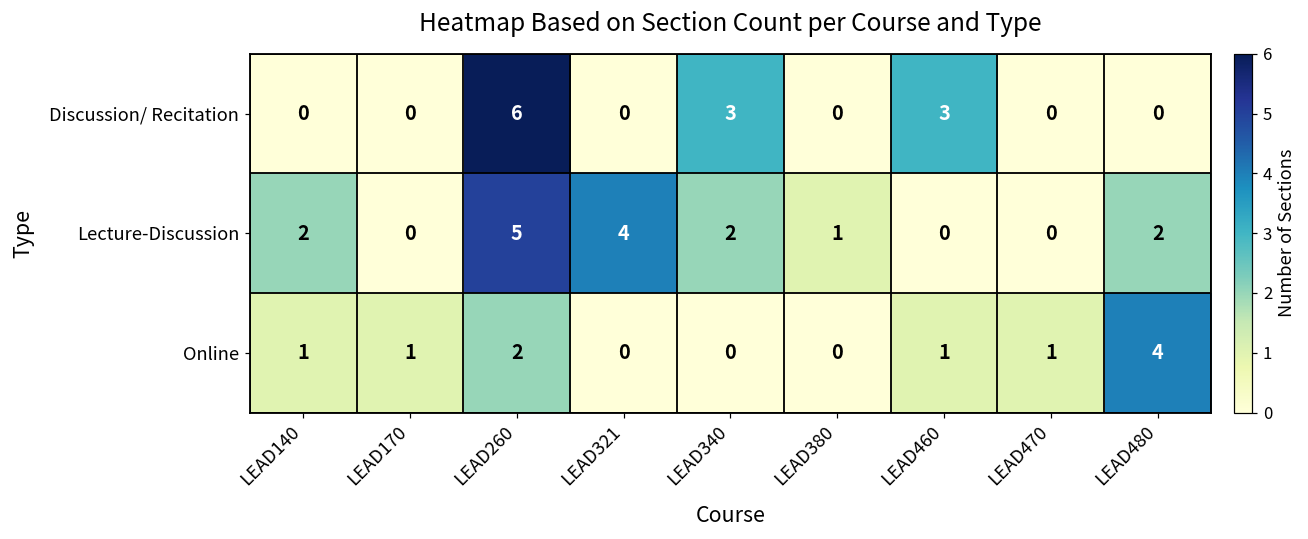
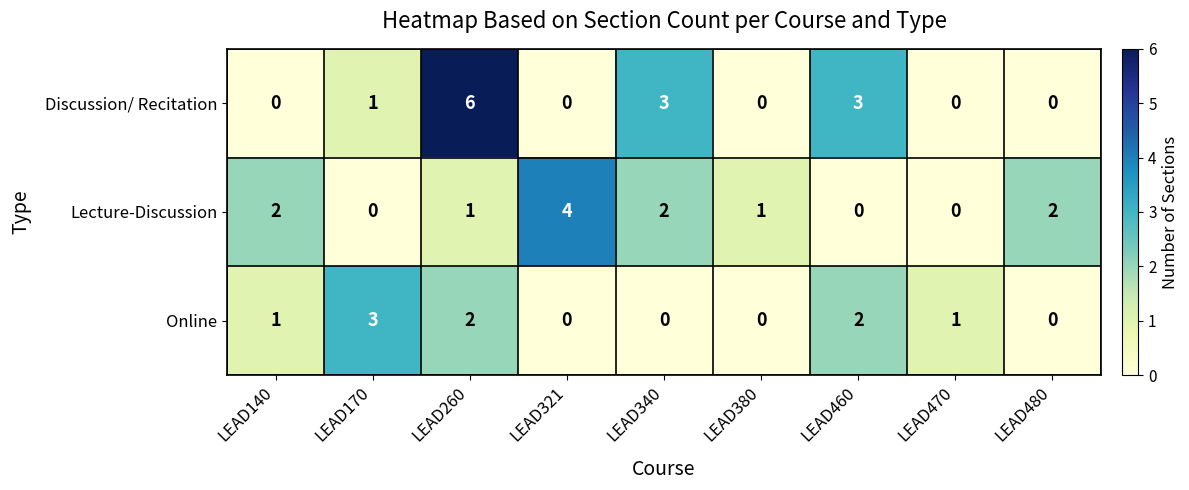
Discussion/ Recitation, LEAD170: 0 -> 1
Lecture-Discussion, LEAD260: 5 -> 1
Online, LEAD170: 1 -> 3
Online, LEAD460: 1 -> 2
Online, LEAD480: 4 -> 0
